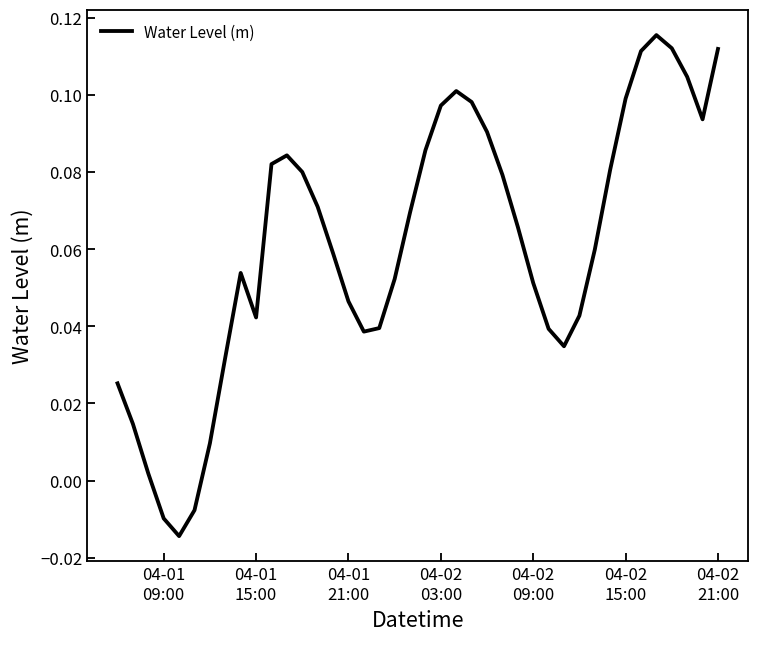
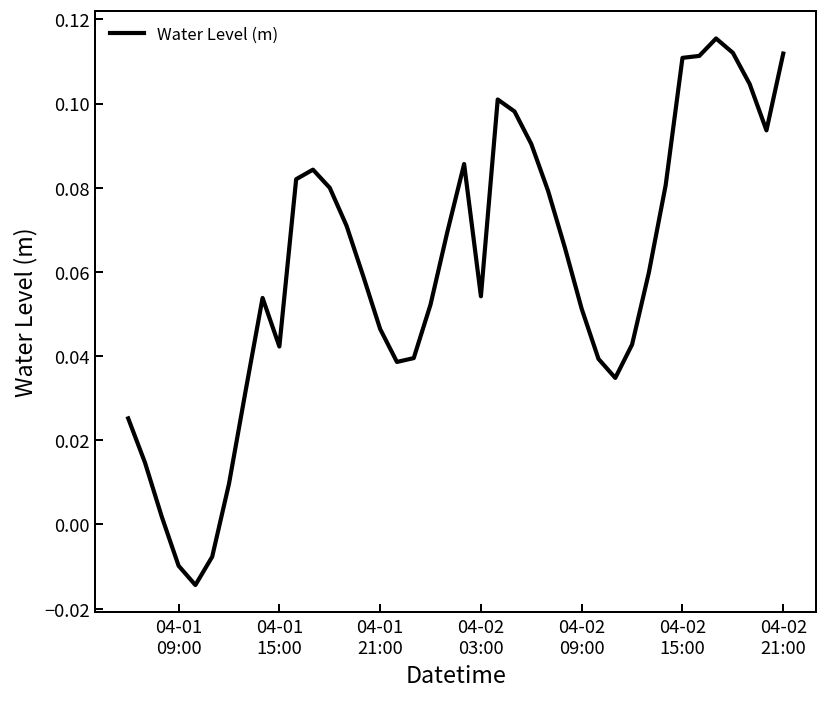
04-02 03:00: 0.097 -> 0.054
04-02 15:00: 0.099 -> 0.111
